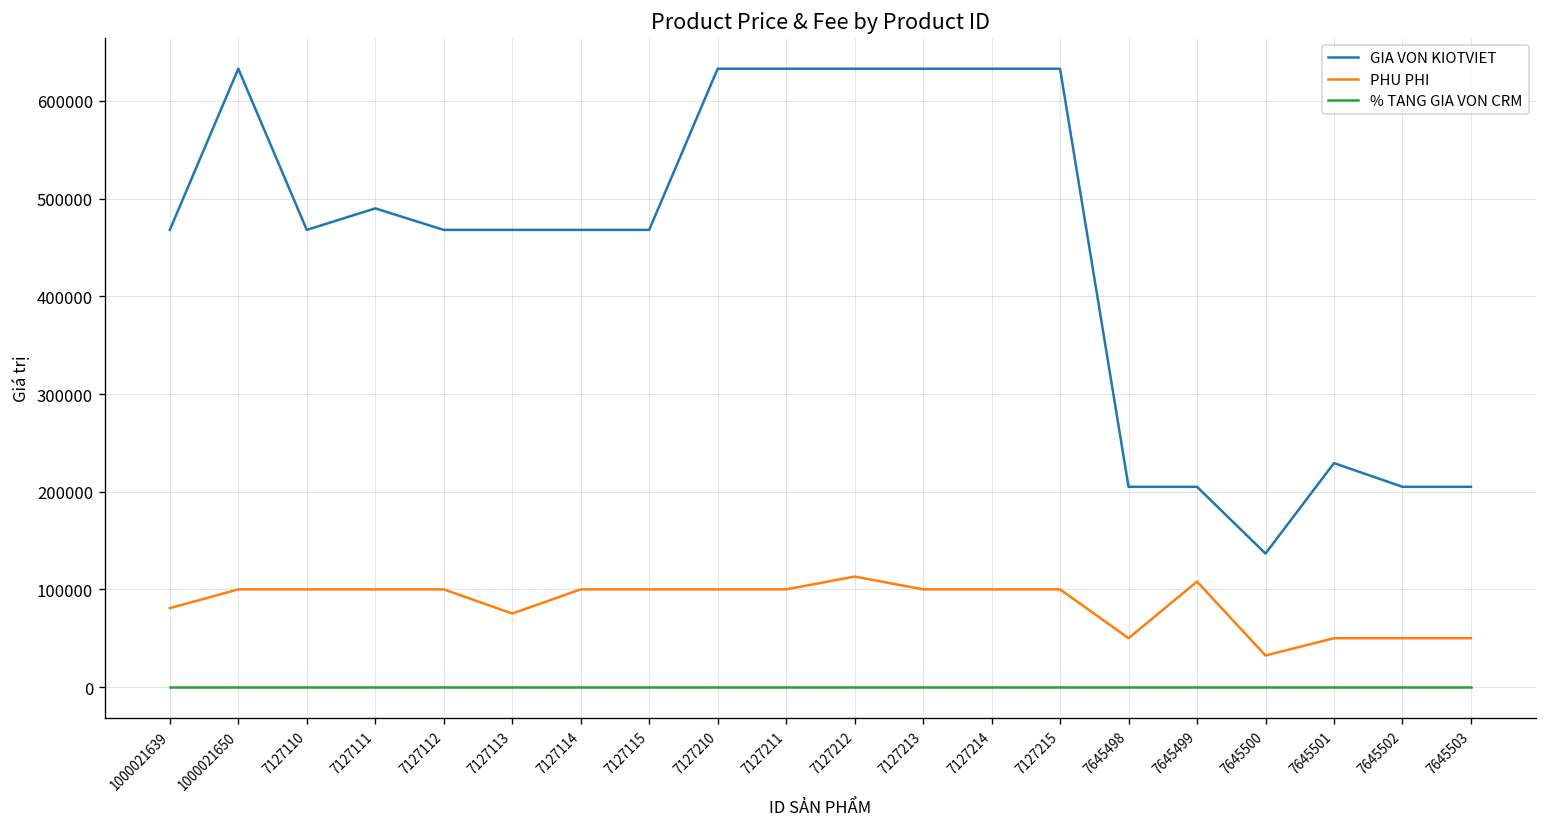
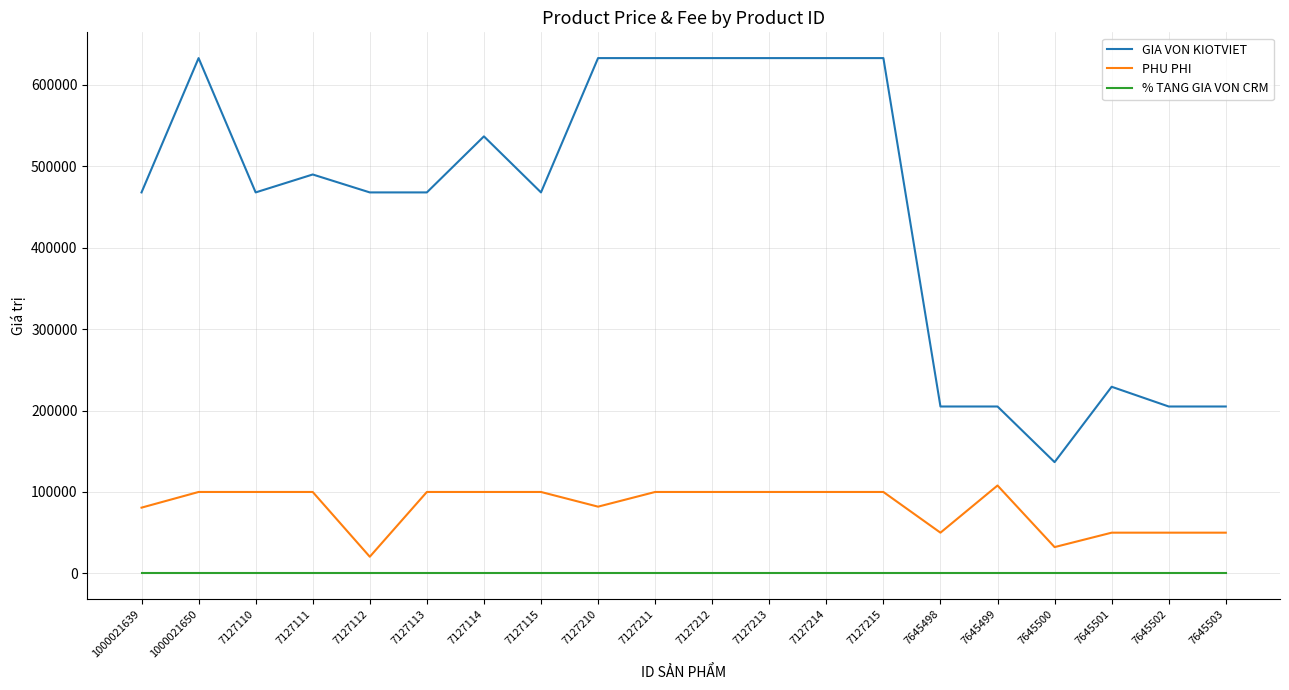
PHU PHI, 7127112: 100000 -> 20000
PHU PHI, 7127113: 80000 -> 100000
GIA VON KIOTVIET, 7127114: 470000 -> 540000
PHU PHI, 7127210: 100000 -> 80000
PHU PHI, 7127212: 110000 -> 100000
